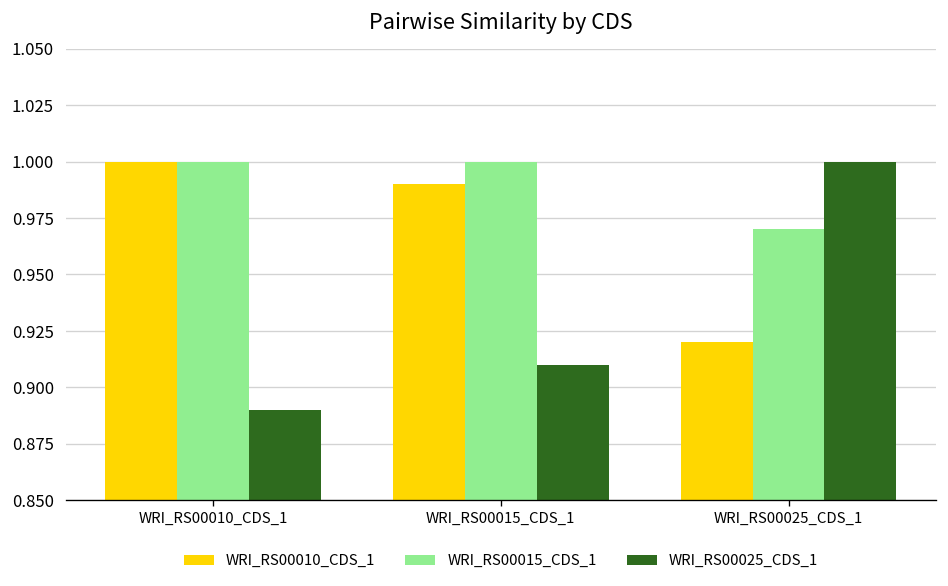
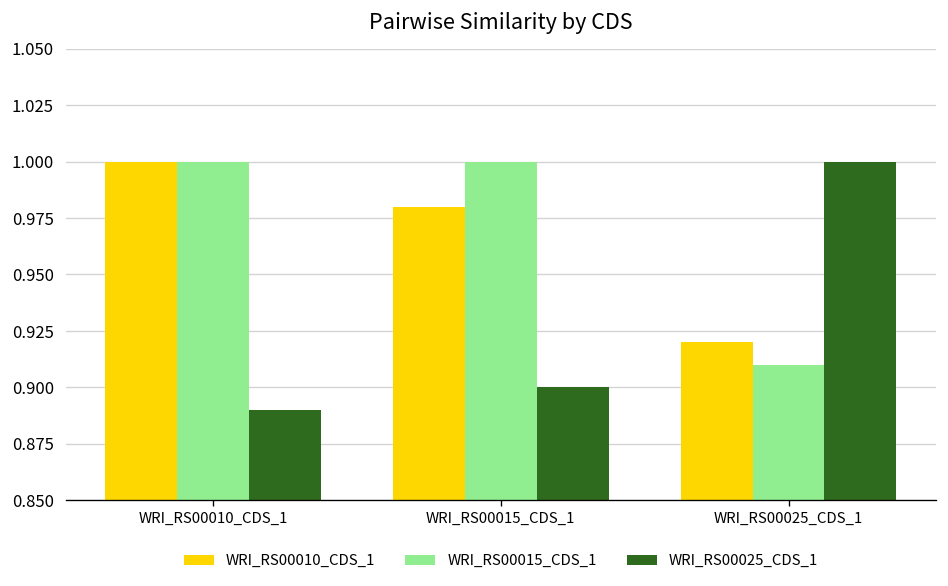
WRI_RS00010_CDS_1, WRI_RS00015_CDS_1: 0.99 -> 0.98
WRI_RS00025_CDS_1, WRI_RS00015_CDS_1: 0.91 -> 0.90
WRI_RS00015_CDS_1, WRI_RS00025_CDS_1: 0.97 -> 0.91
